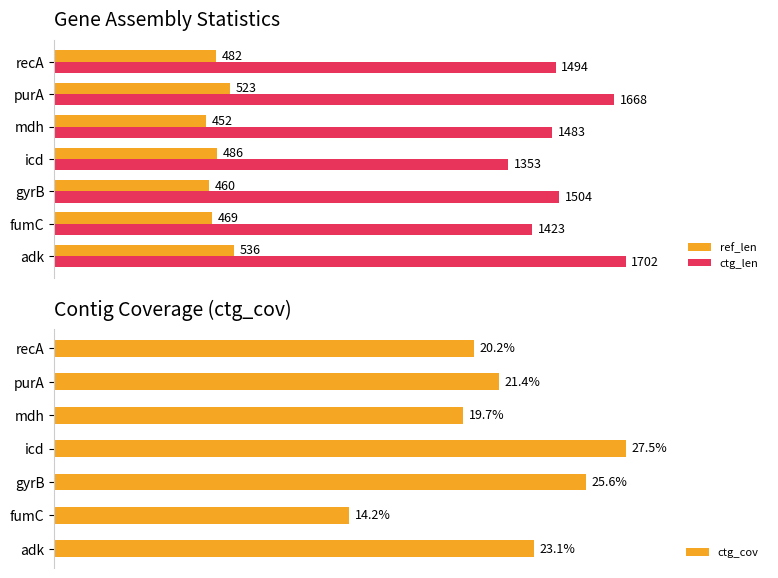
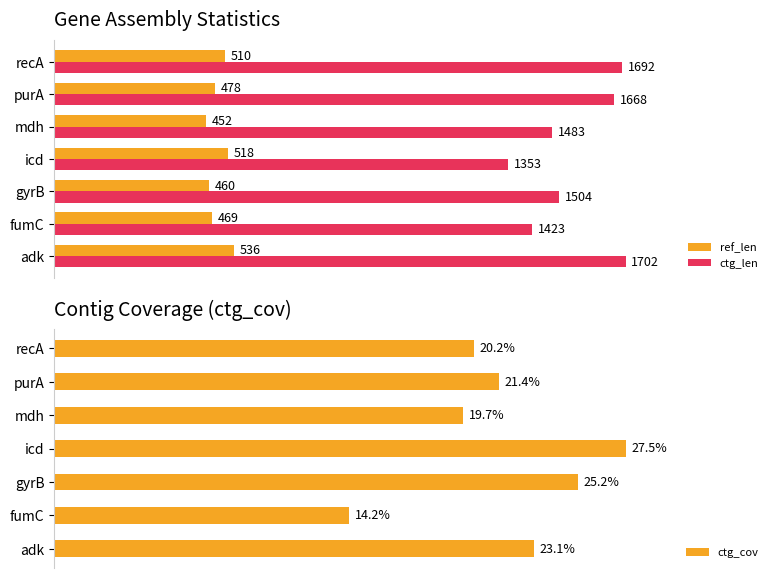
Gene Assembly Statistics, ref_len, recA: 482 -> 510
Gene Assembly Statistics, ctg_len, recA: 1494 -> 1692
Gene Assembly Statistics, ref_len, purA: 523 -> 478
Gene Assembly Statistics, ref_len, icd: 486 -> 518
Contig Coverage (ctg_cov), gyrB: 25.6% -> 25.2%
